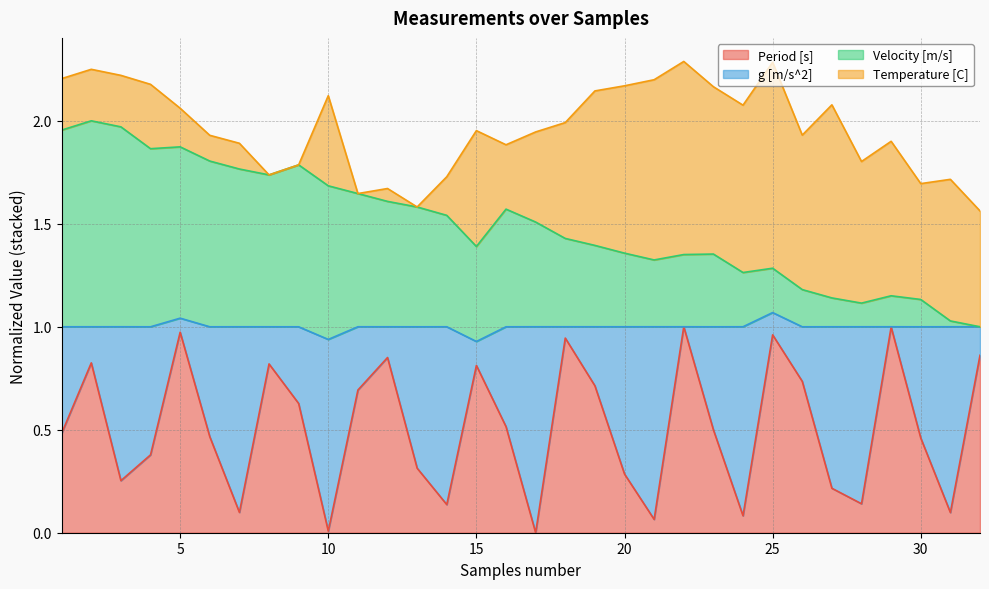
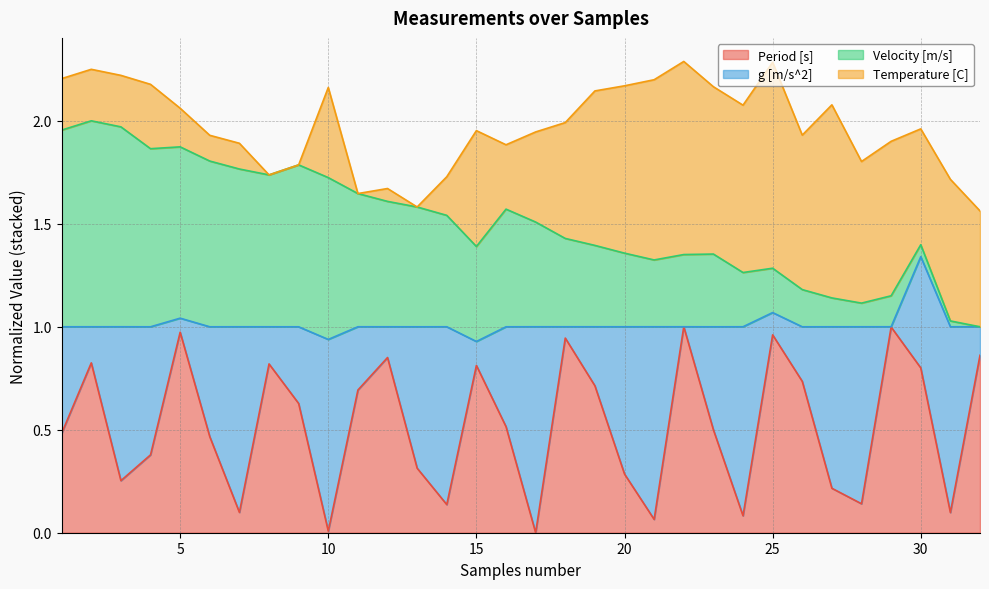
Velocity [m/s], 10: 0.75 -> 0.79
Period [s], 30: 0.46 -> 0.80
Velocity [m/s], 30: 0.13 -> 0.06
